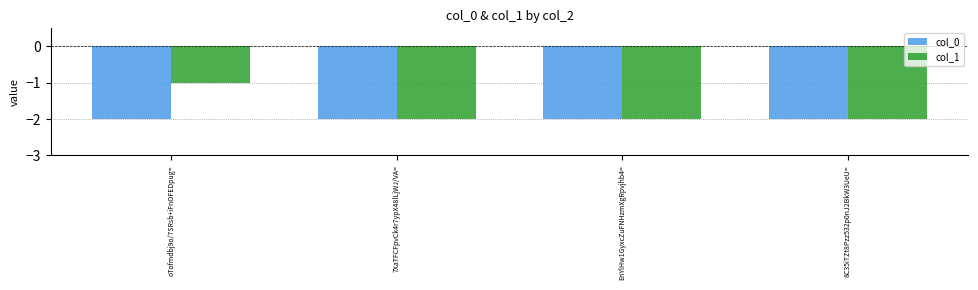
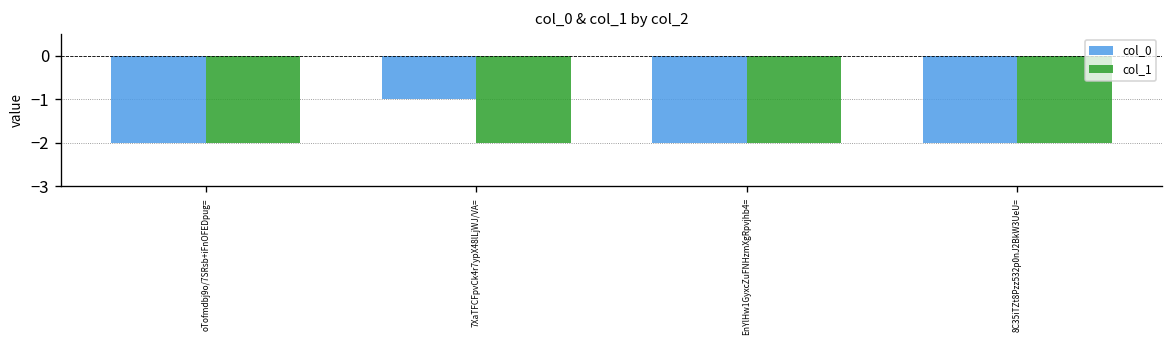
col_1, oTofmdbj9o/7SRsb+iFnOFEDpug=: -1 -> -2
col_0, 7XaTFCFpvCk4r7ypX48lLjWJ/VA=: -2 -> -1
